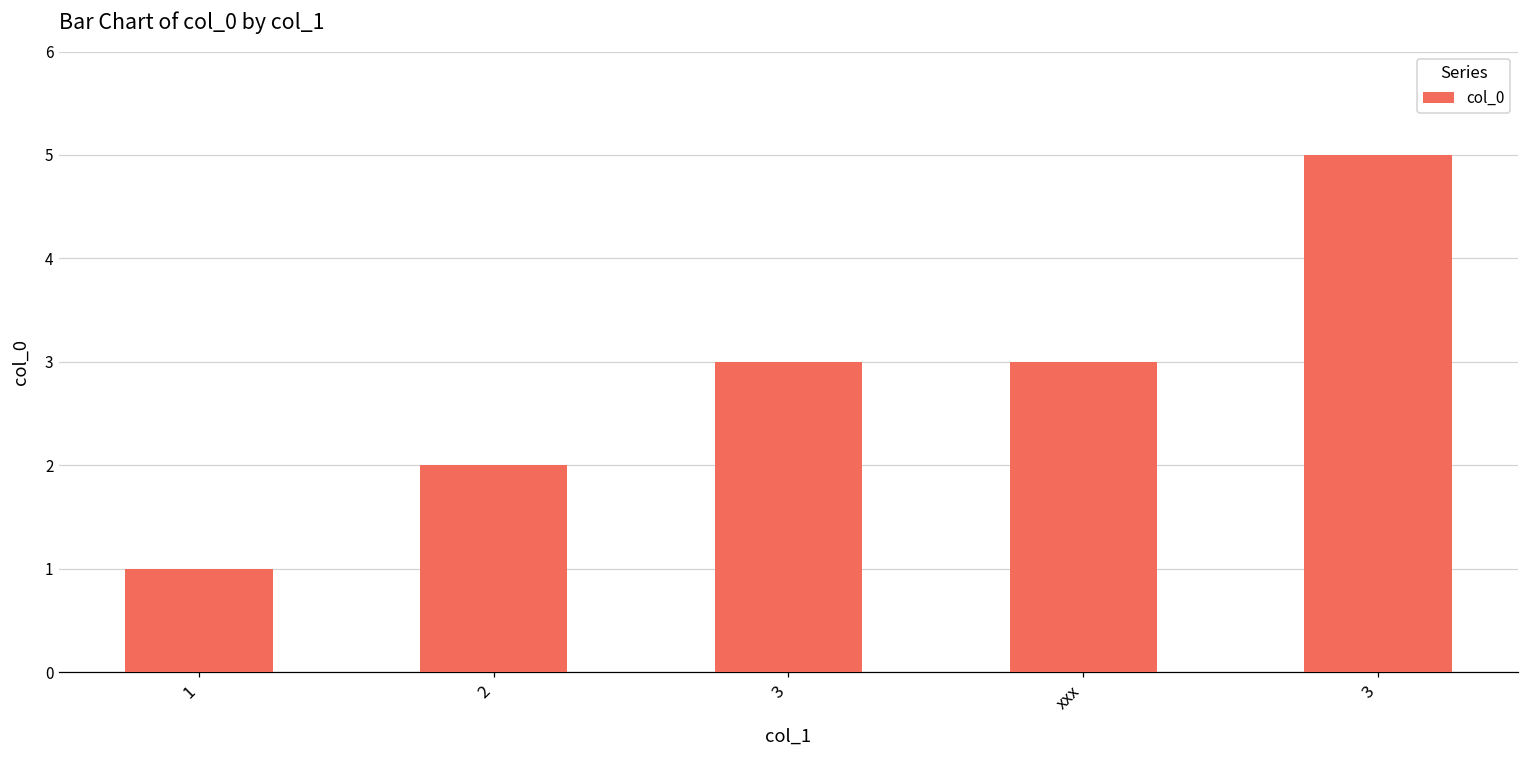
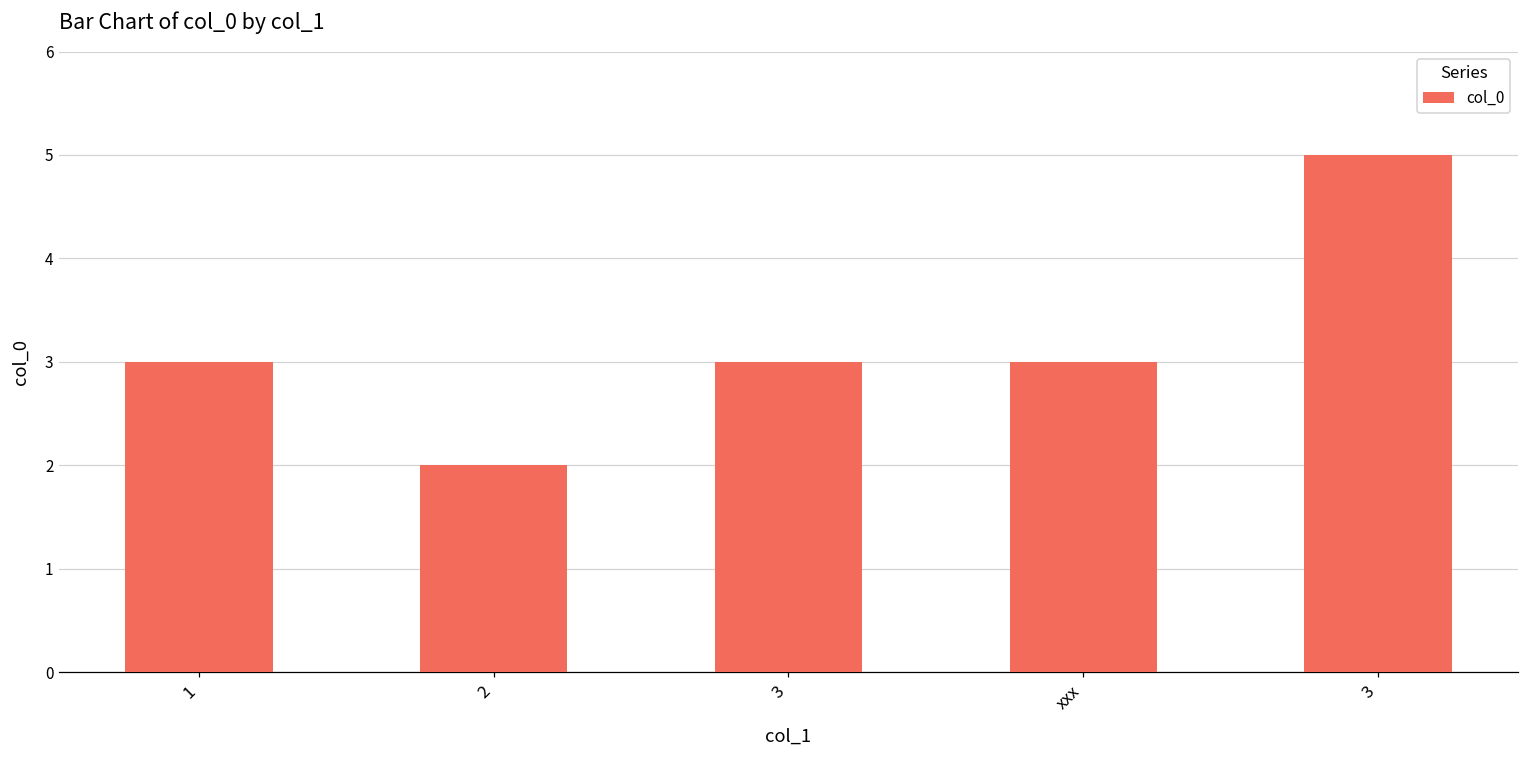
1: 1 -> 3
